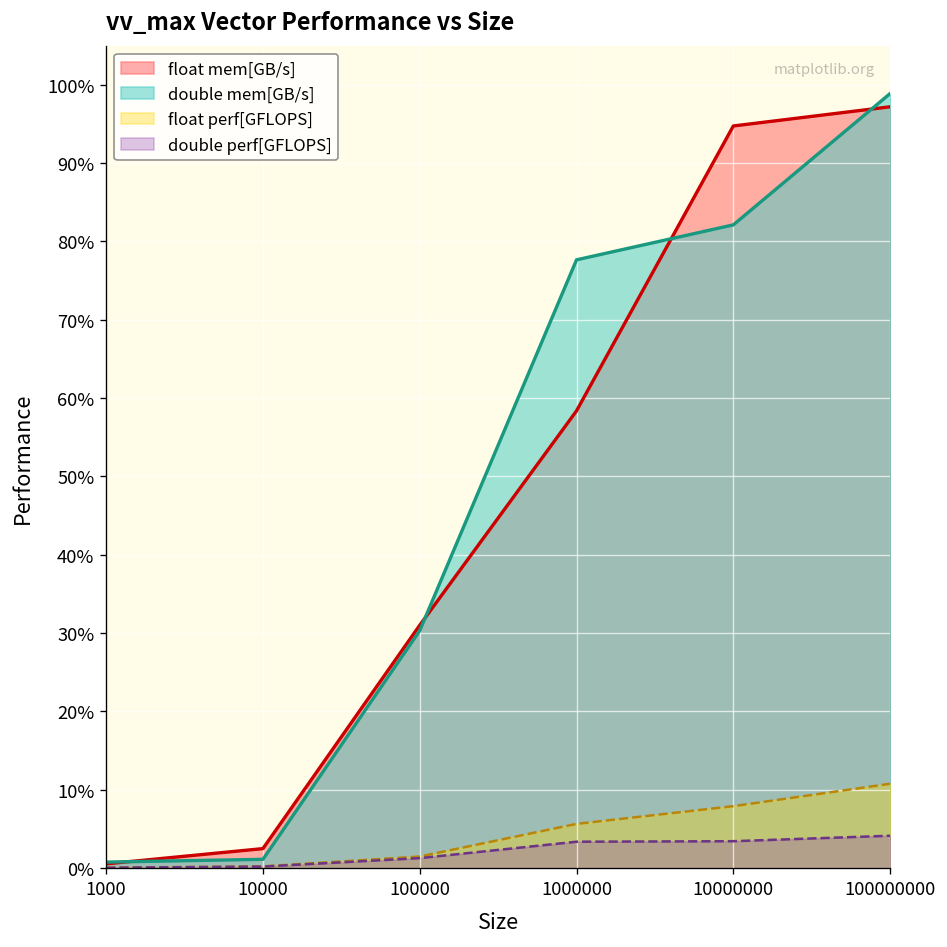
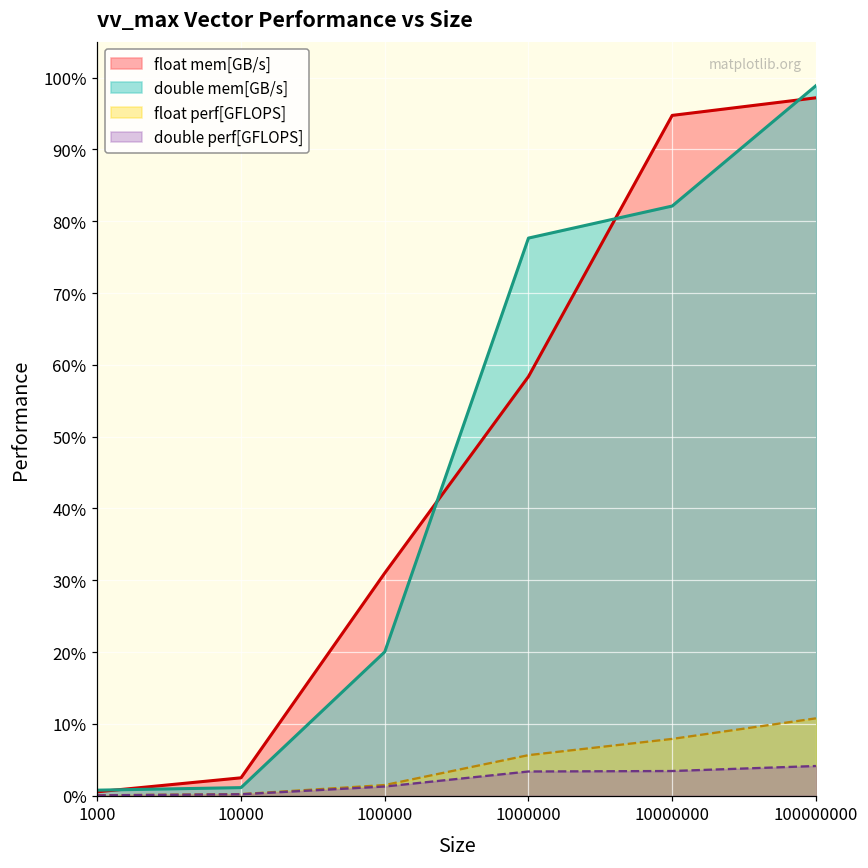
double mem[GB/s], 100000: 30% -> 20%
